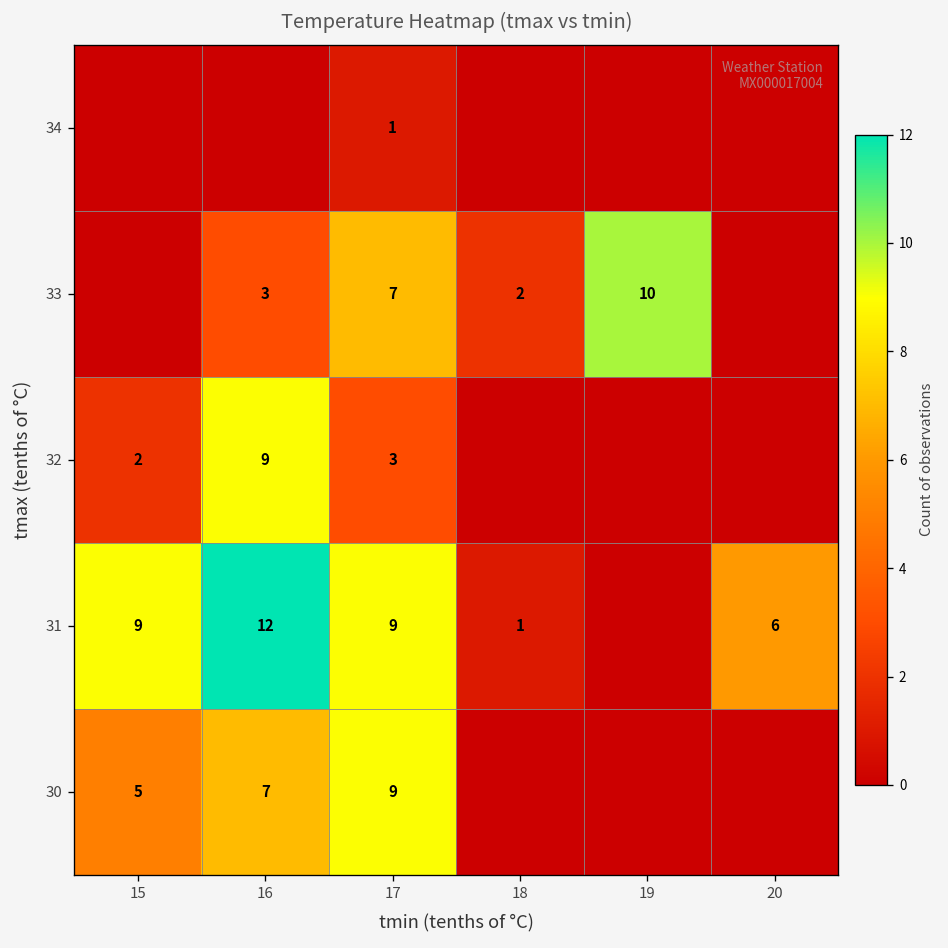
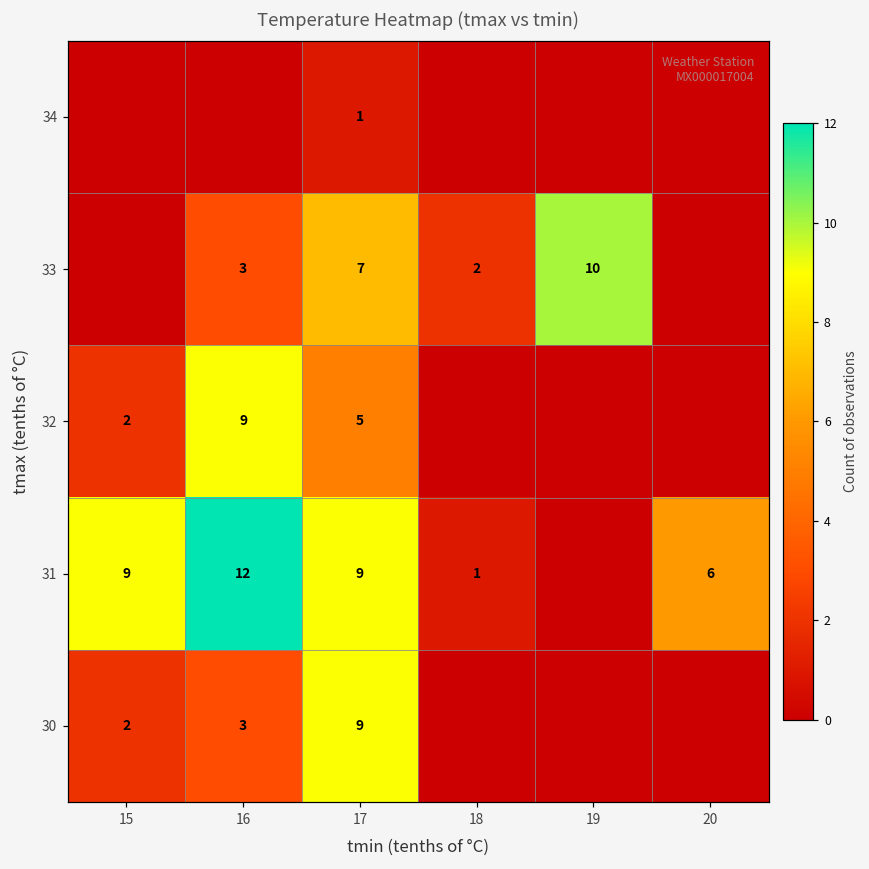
32, 17: 3 -> 5
30, 15: 5 -> 2
30, 16: 7 -> 3
